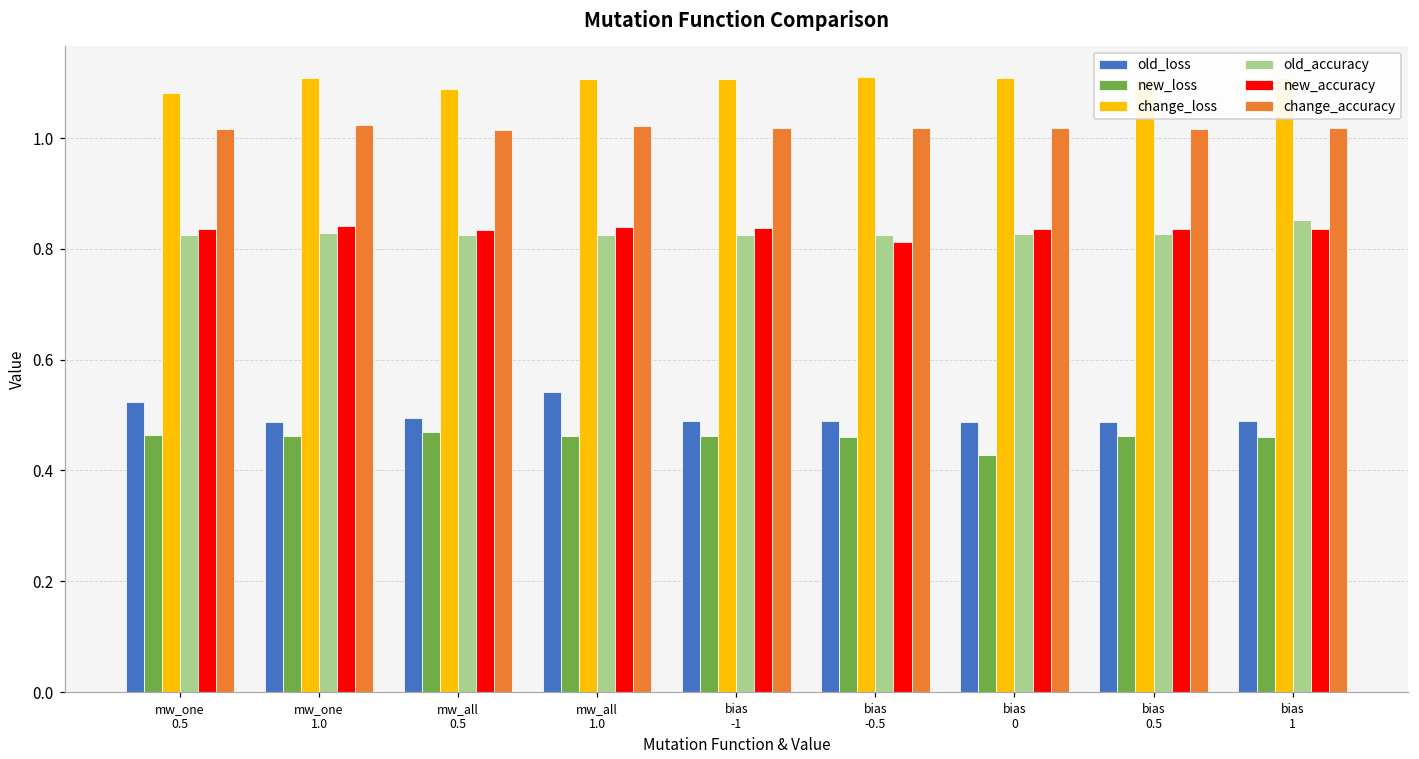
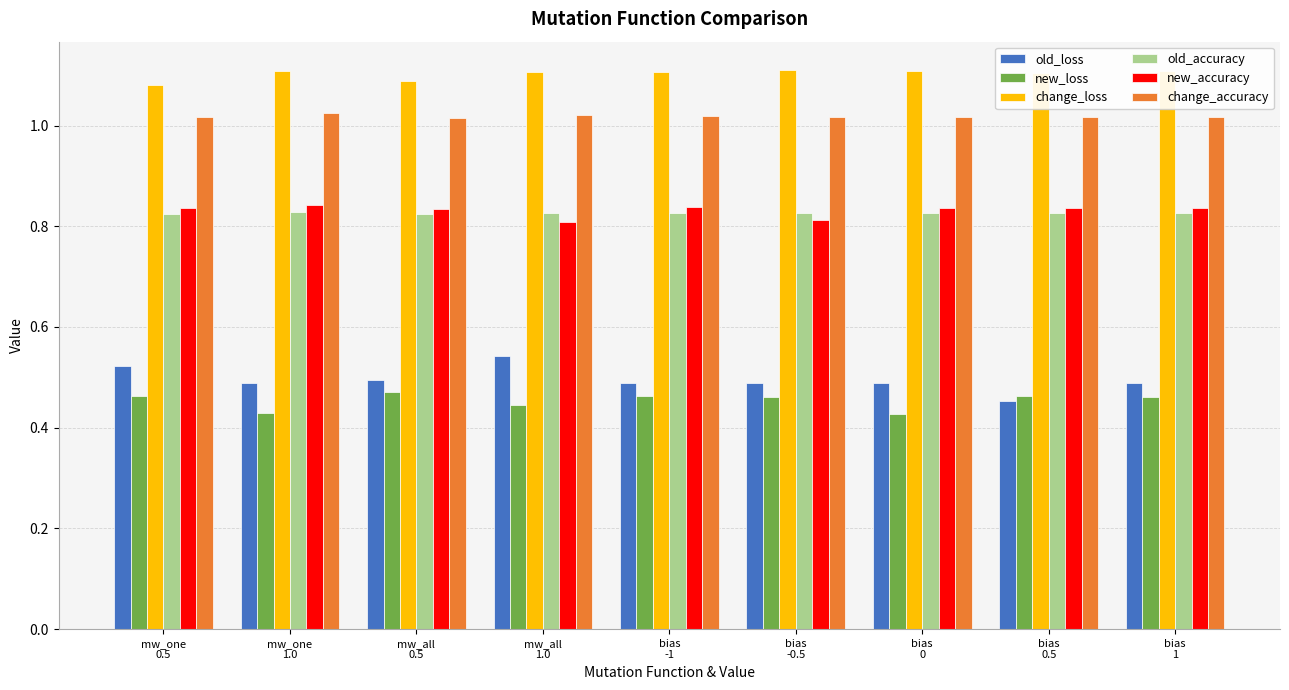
new_loss, mw_one 1.0: 0.46 -> 0.43
new_loss, mw_all 1.0: 0.46 -> 0.45
new_accuracy, mw_all 1.0: 0.84 -> 0.81
old_loss, bias 0.5: 0.49 -> 0.45
old_accuracy, bias 1: 0.85 -> 0.83
